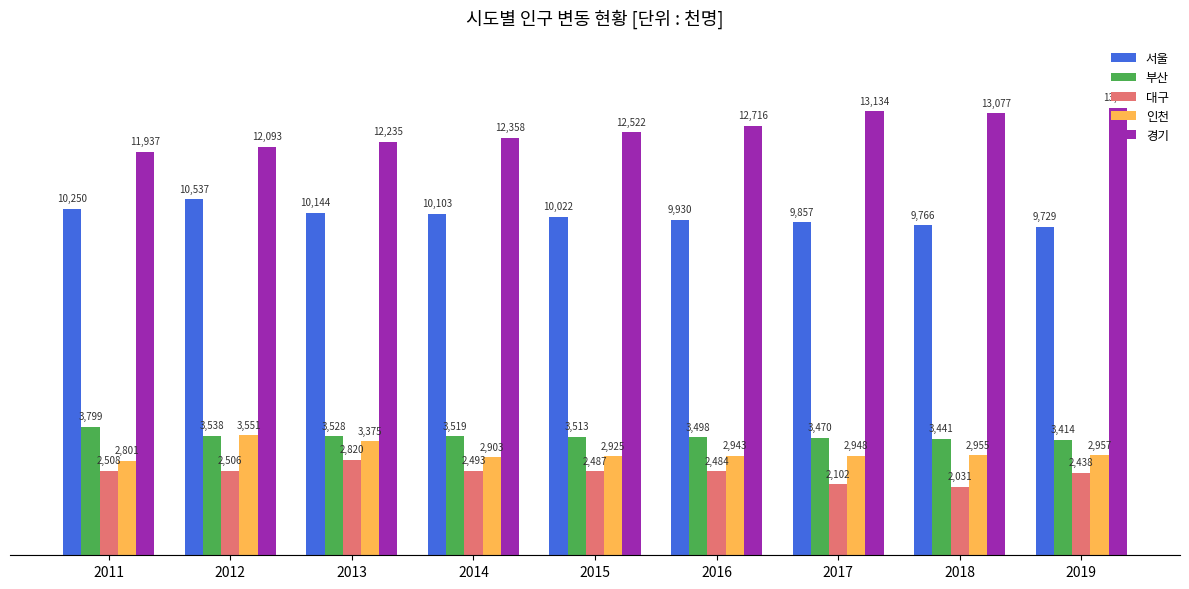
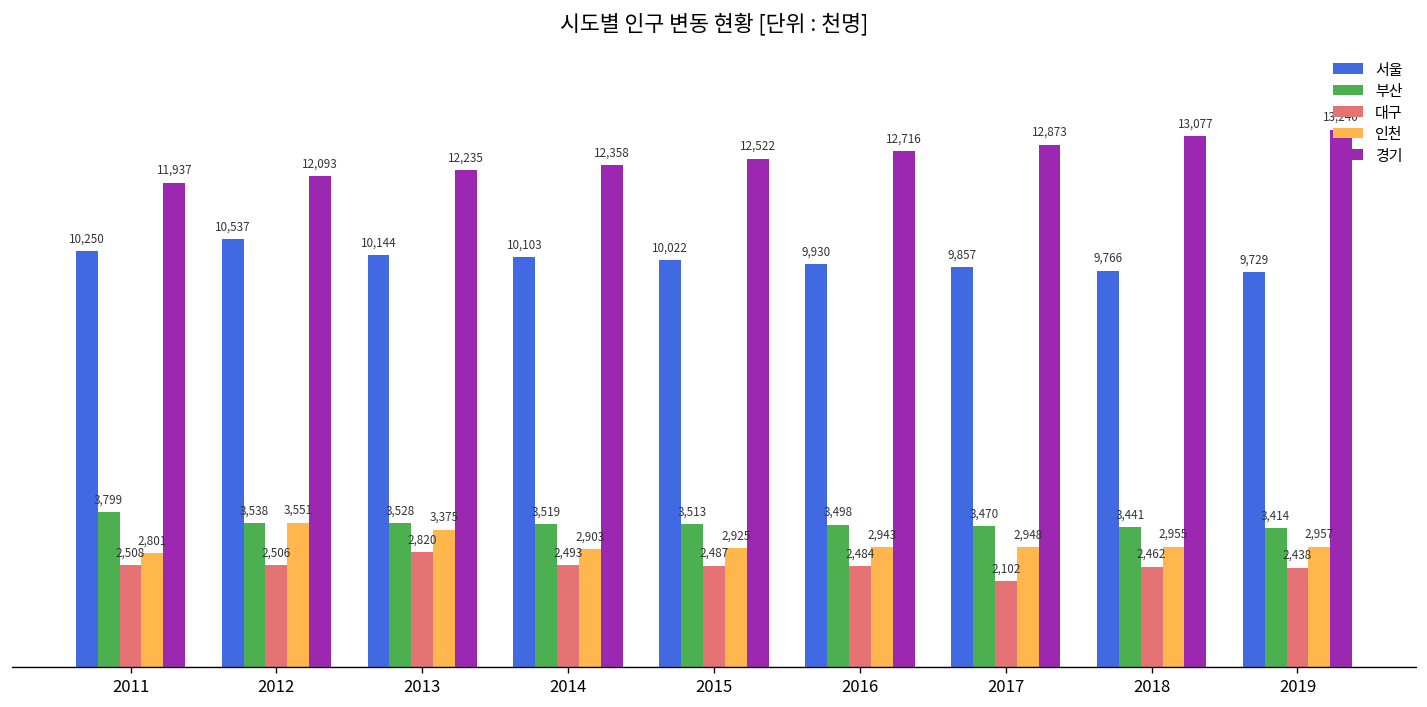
경기, 2017: 13,134 -> 12,873
대구, 2018: 2,031 -> 2,462
